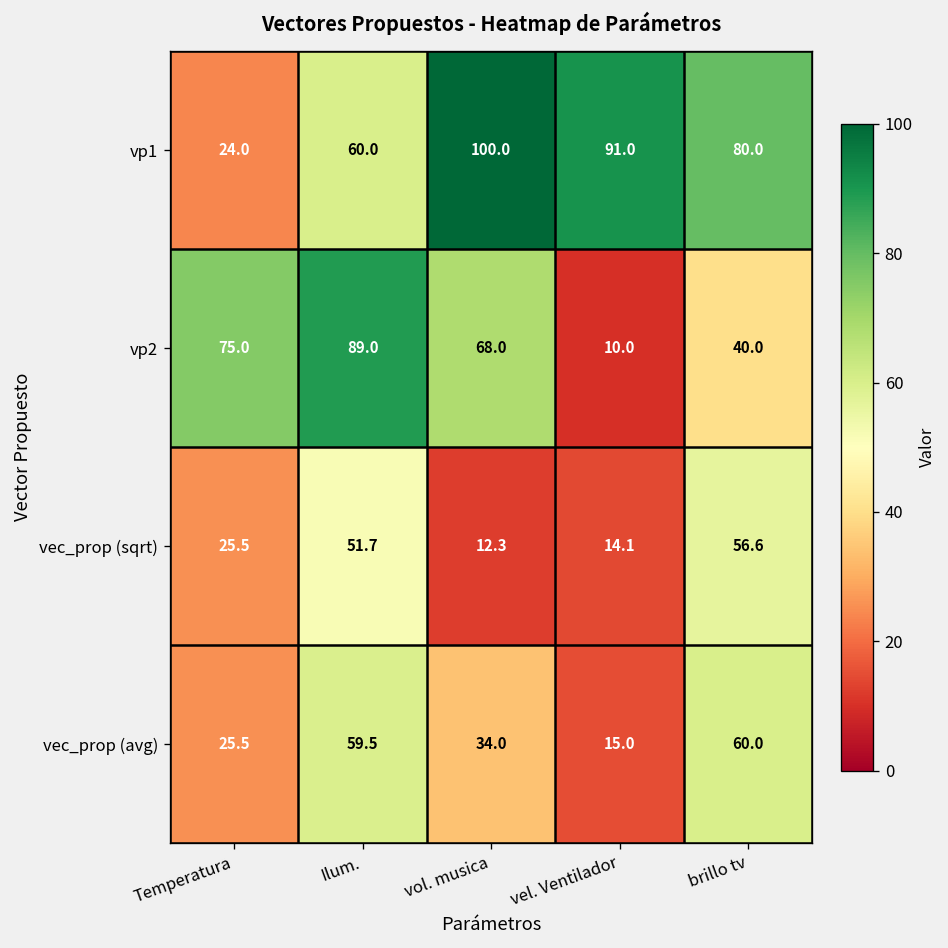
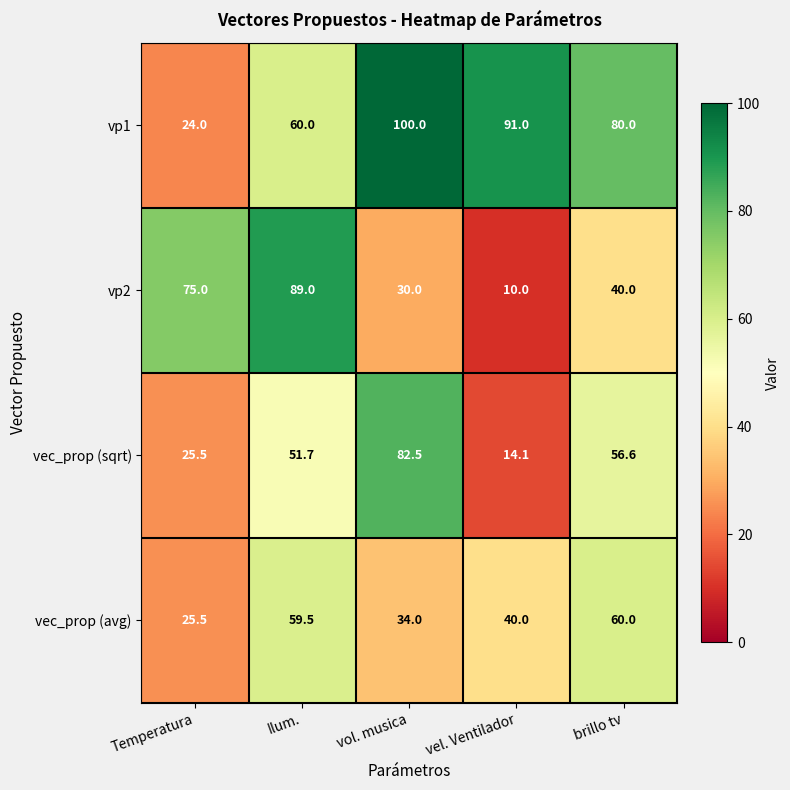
vp2, vol. musica: 68.0 -> 30.0
vec_prop (sqrt), vol. musica: 12.3 -> 82.5
vec_prop (avg), vel. Ventilador: 15.0 -> 40.0
